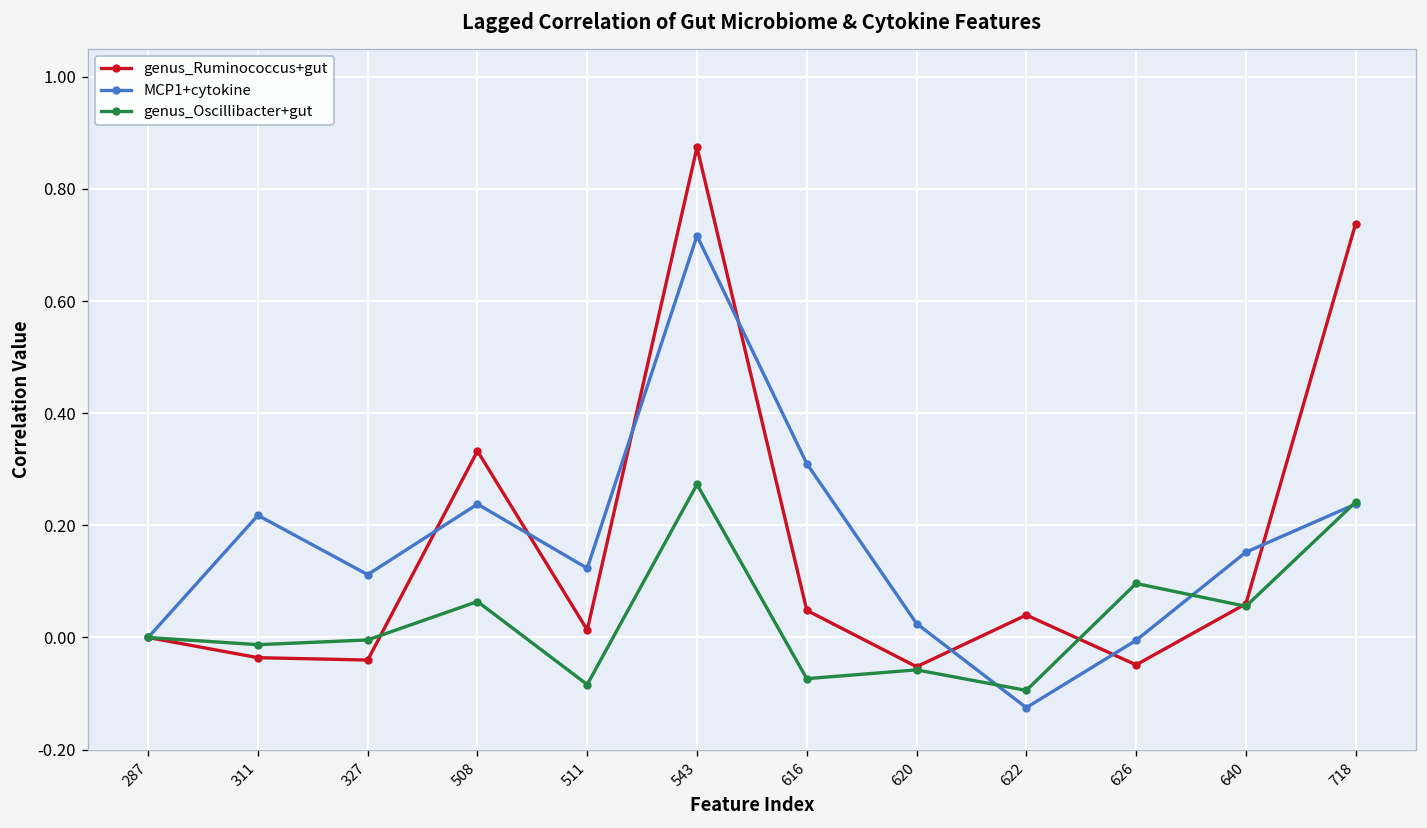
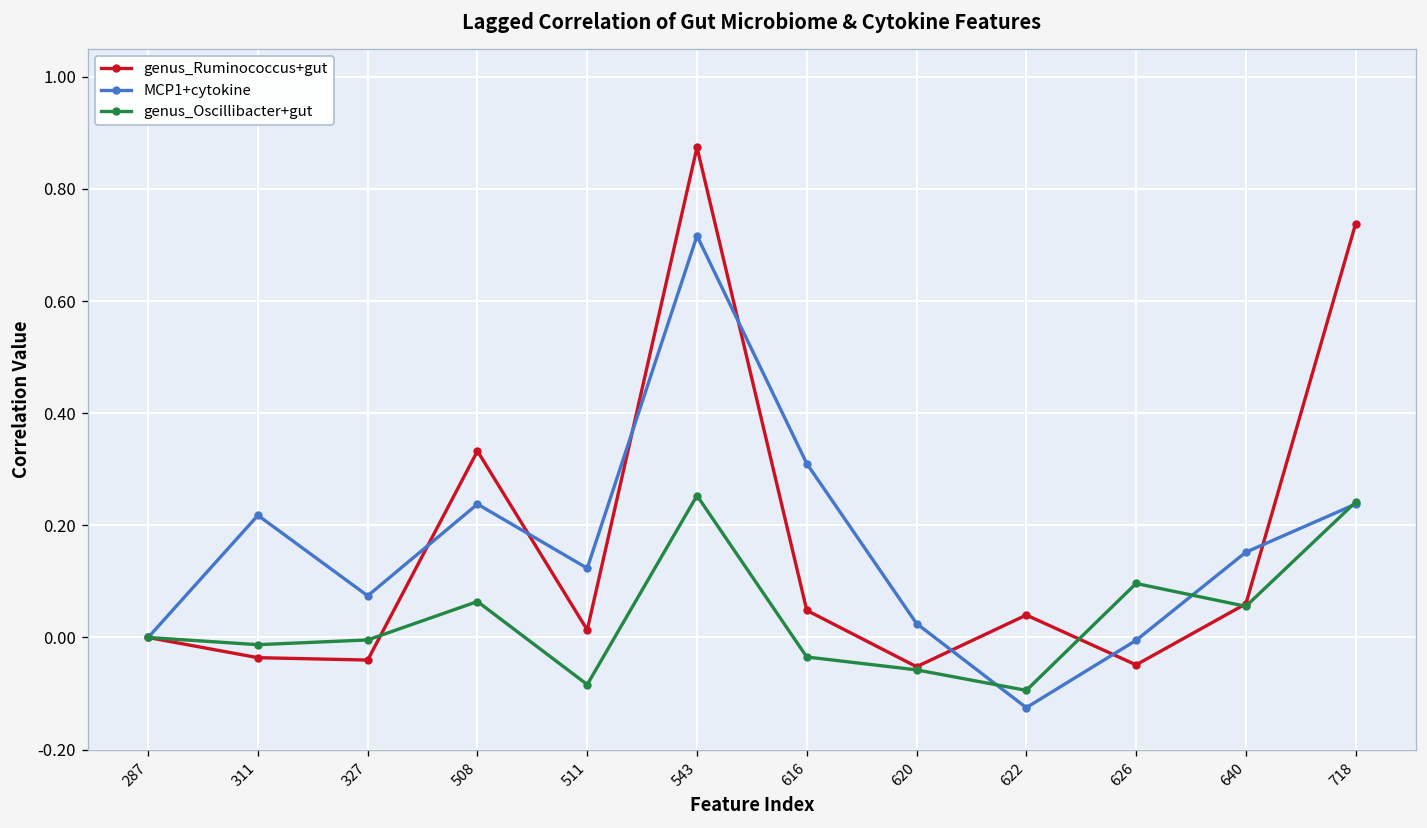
MCP1+cytokine, 327: 0.11 -> 0.07
genus_Oscillibacter+gut, 543: 0.27 -> 0.25
genus_Oscillibacter+gut, 616: -0.07 -> -0.03
